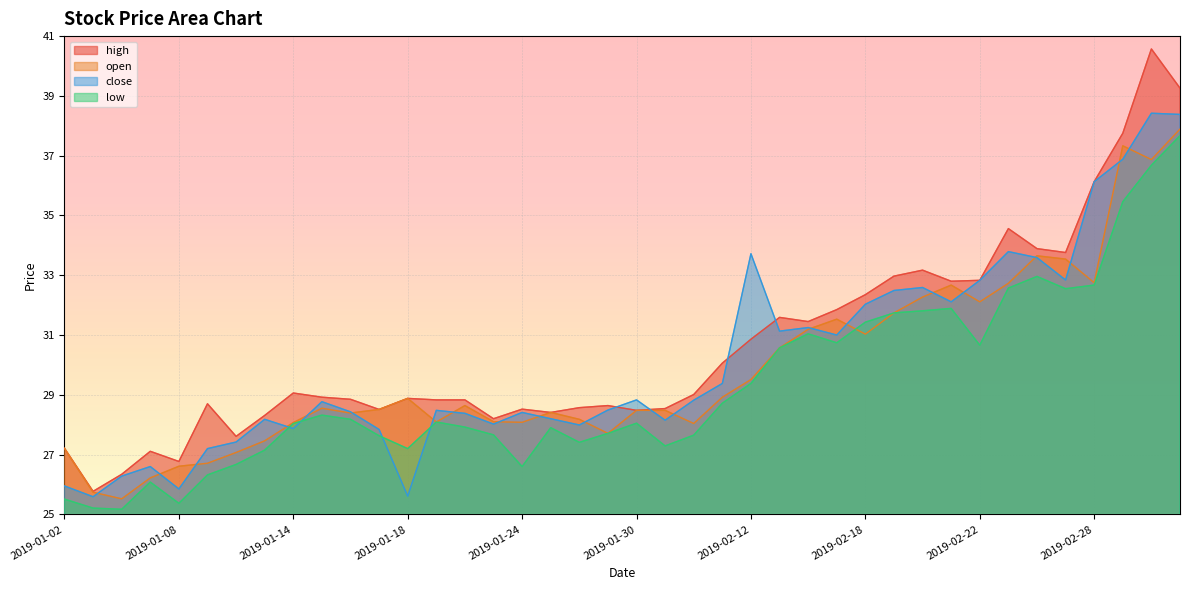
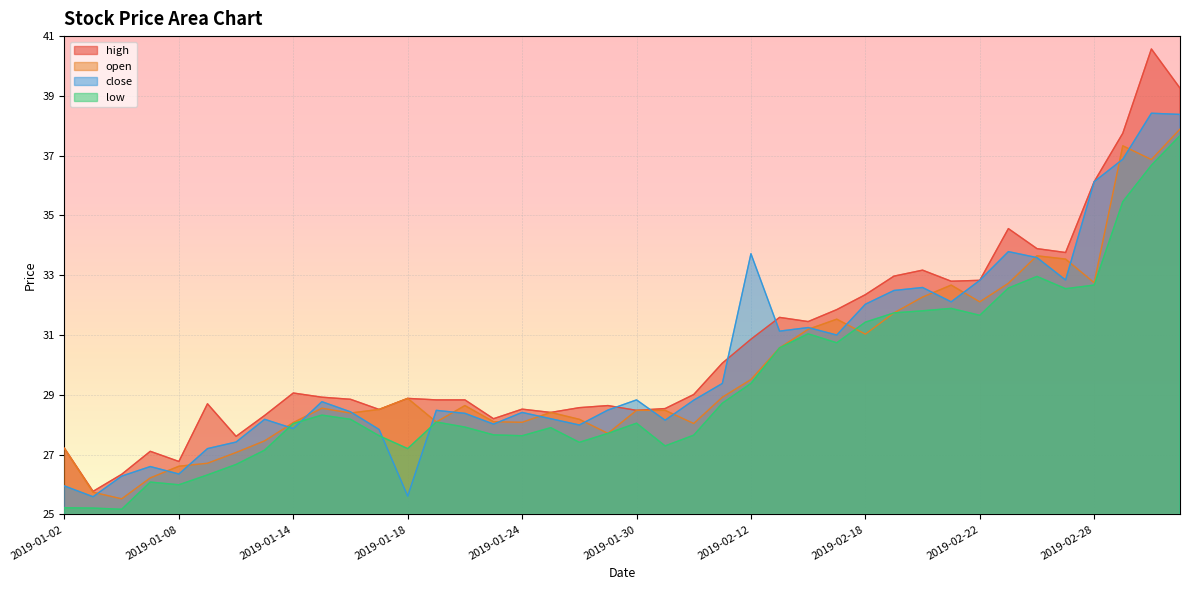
low, 2019-01-02: 25.5 -> 25.2
close, 2019-01-08: 25.9 -> 26.4
low, 2019-01-08: 25.4 -> 26.0
low, 2019-01-24: 26.6 -> 27.6
low, 2019-02-22: 30.7 -> 31.7
